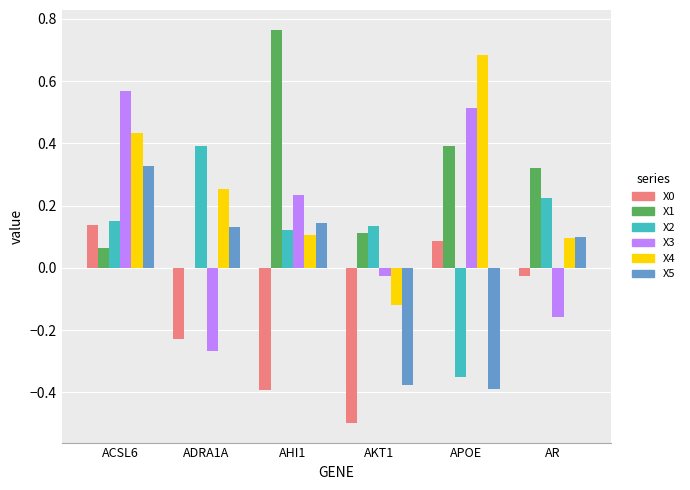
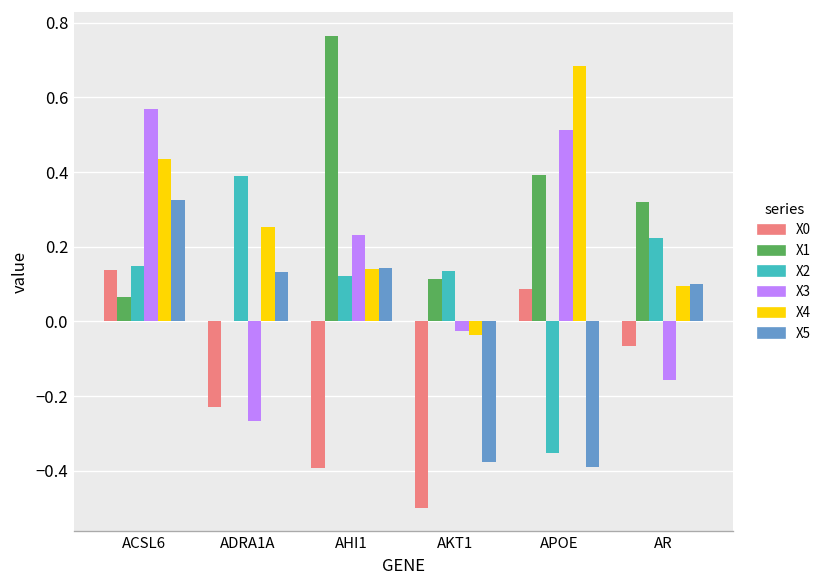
X4, AHI1: 0.11 -> 0.14
X4, AKT1: -0.12 -> -0.04
X0, AR: -0.03 -> -0.06
